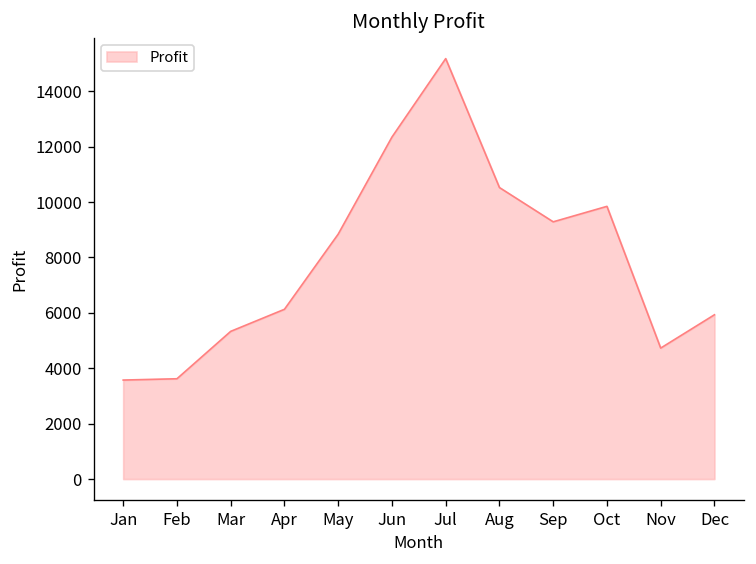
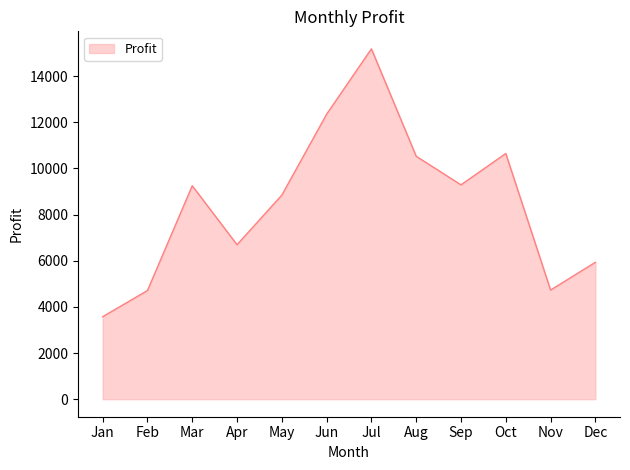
Feb: 3600 -> 4700
Mar: 5300 -> 9200
Apr: 6100 -> 6700
Oct: 9800 -> 10600
